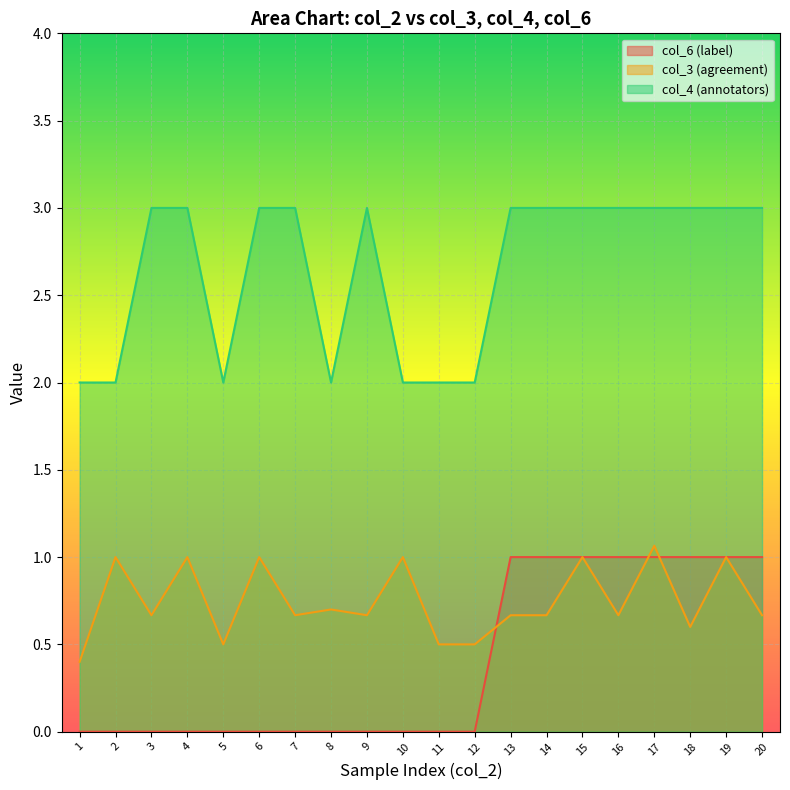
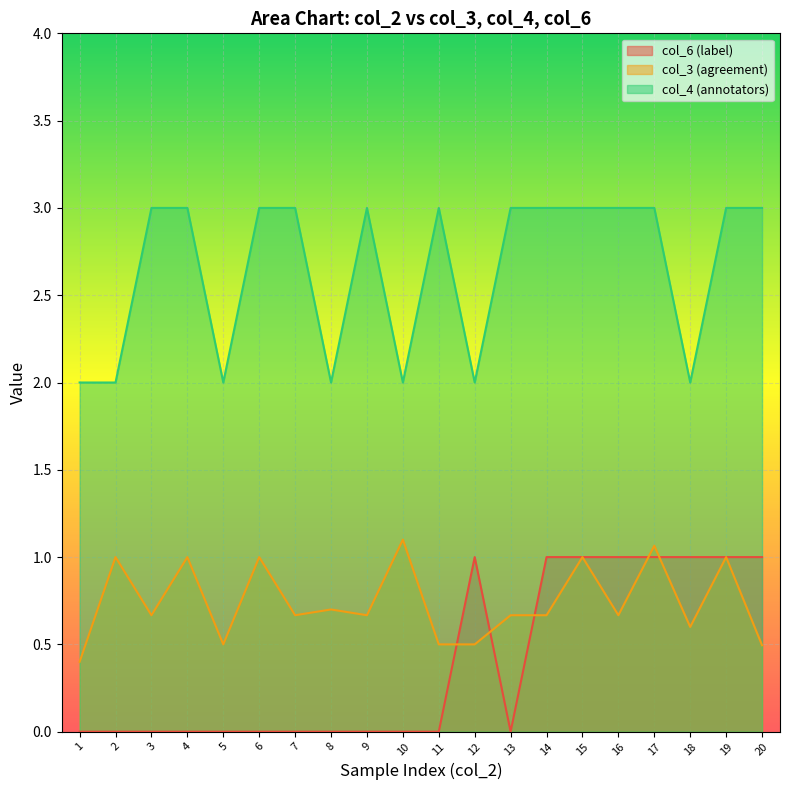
col_3 (agreement), 10: 1.0 -> 1.1
col_4 (annotators), 11: 2 -> 3
col_6 (label), 12: 0 -> 1
col_6 (label), 13: 1 -> 0
col_4 (annotators), 18: 3 -> 2
col_3 (agreement), 20: 0.67 -> 0.50
